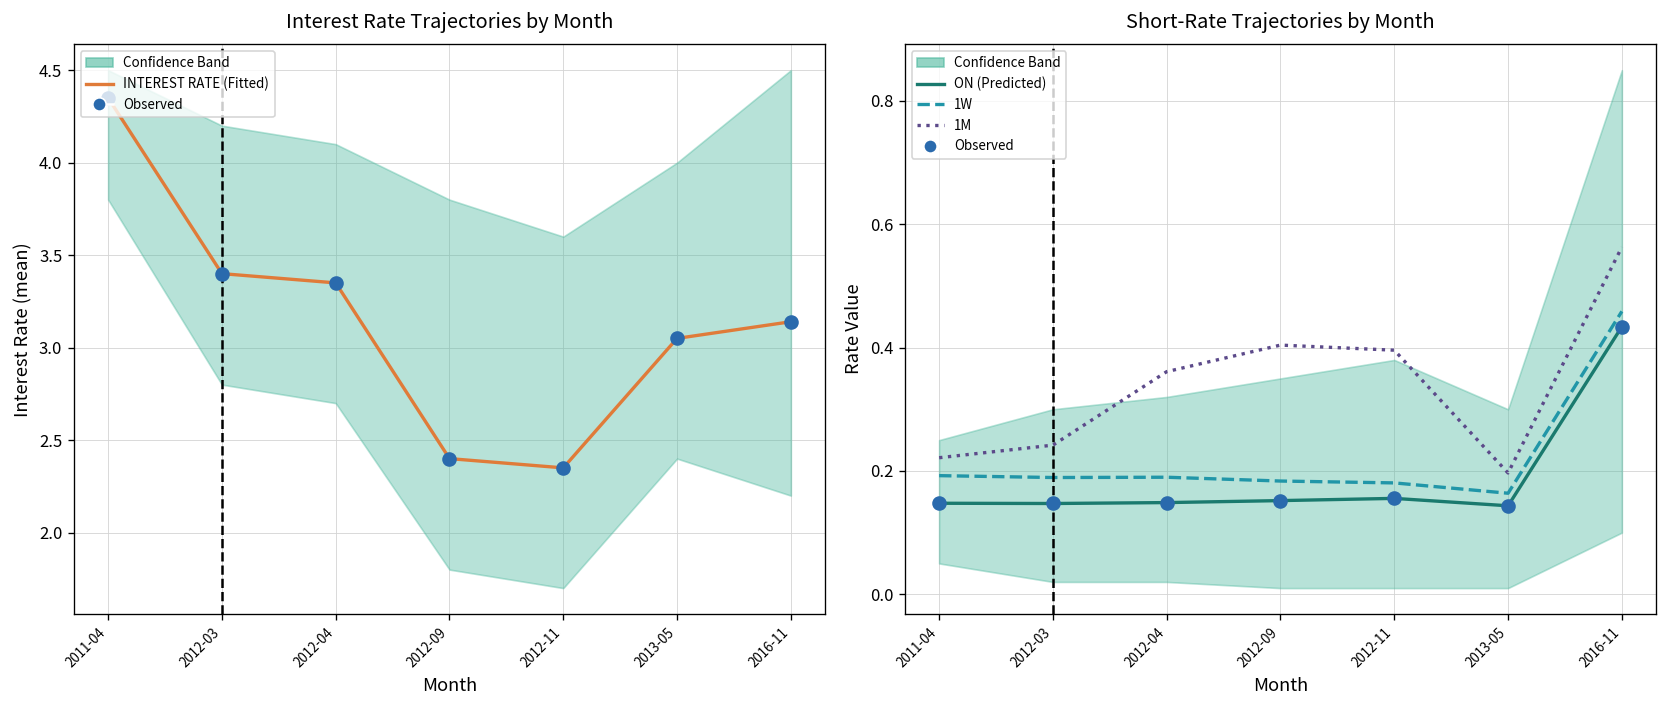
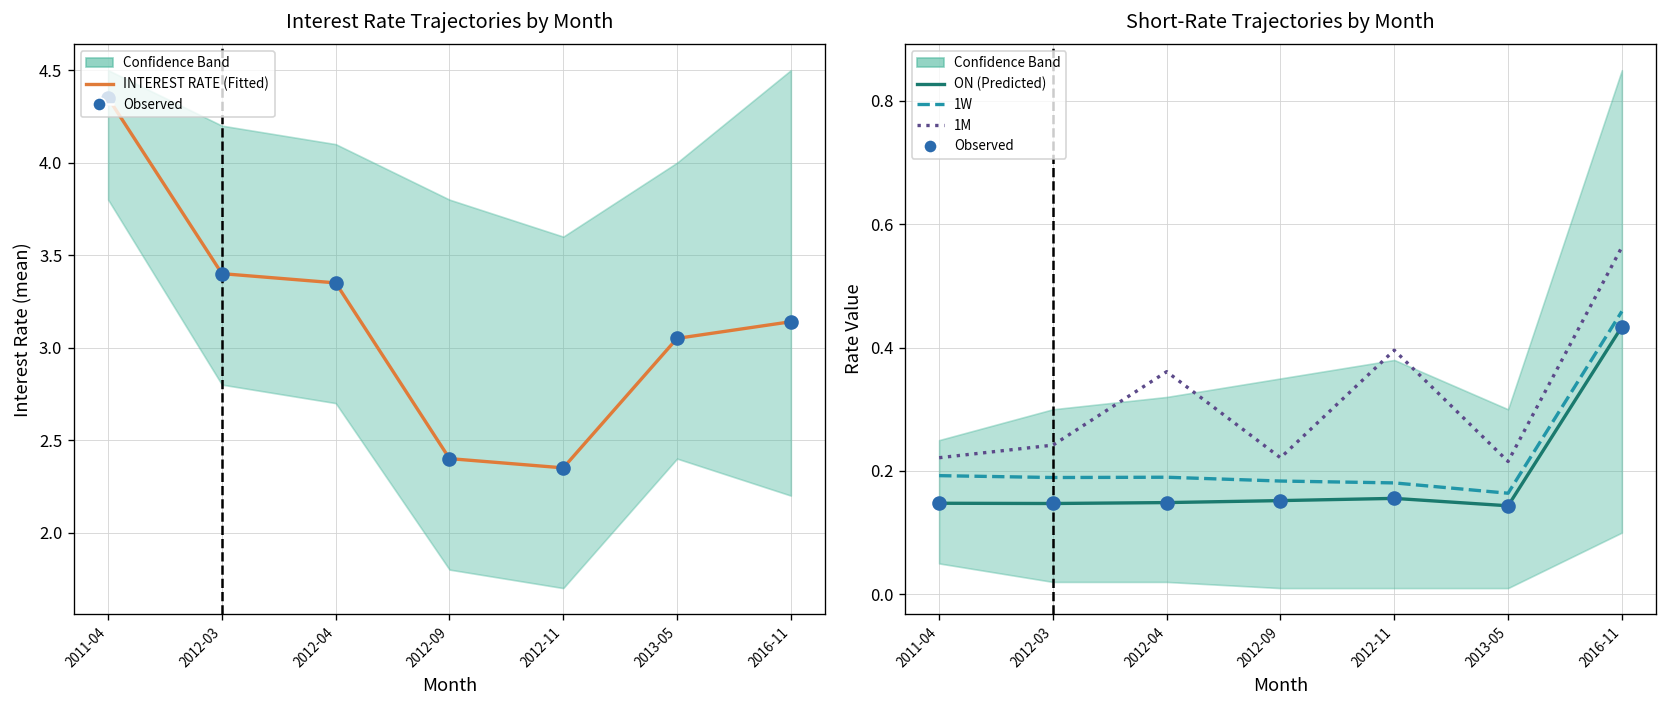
Short-Rate Trajectories by Month, 1M, 2012-09: 0.40 -> 0.22
Short-Rate Trajectories by Month, 1M, 2013-05: 0.20 -> 0.22
